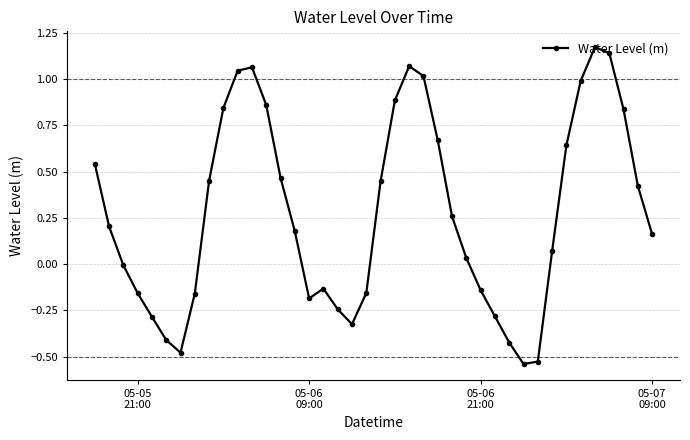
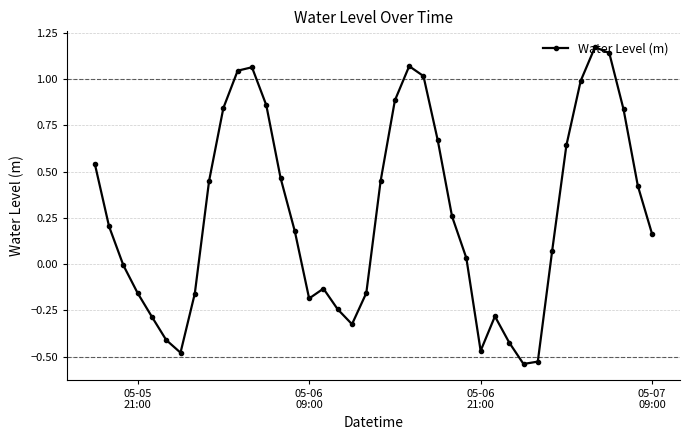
05-06 21:00: -0.14 -> -0.47
